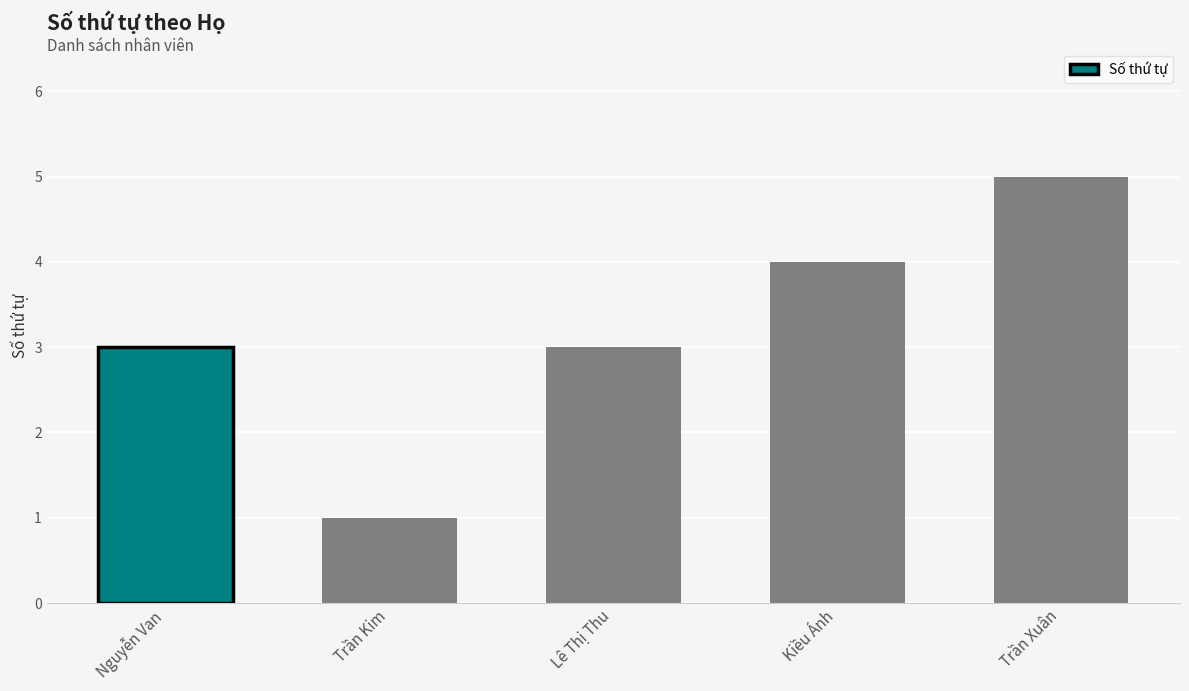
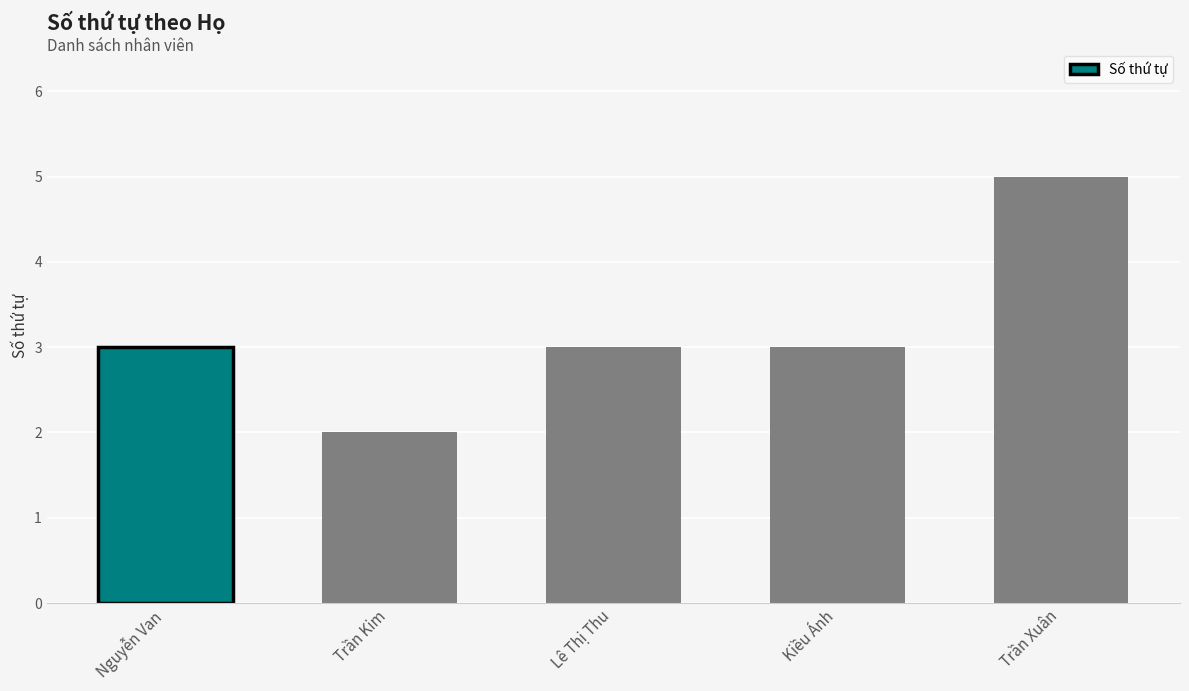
Trần Kim: 1 -> 2
Kiều Ánh: 4 -> 3
